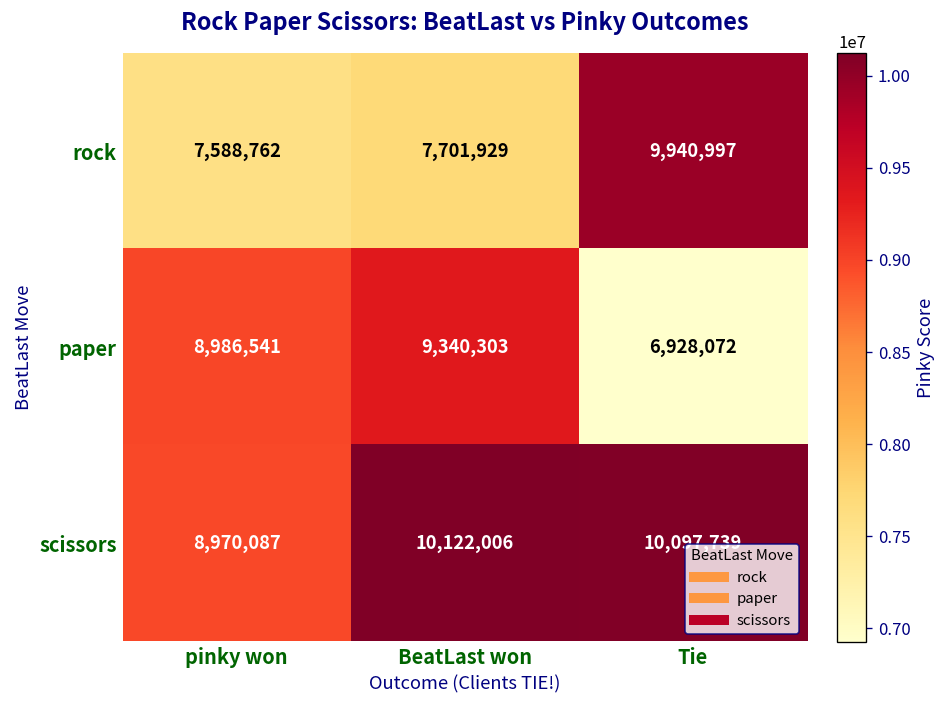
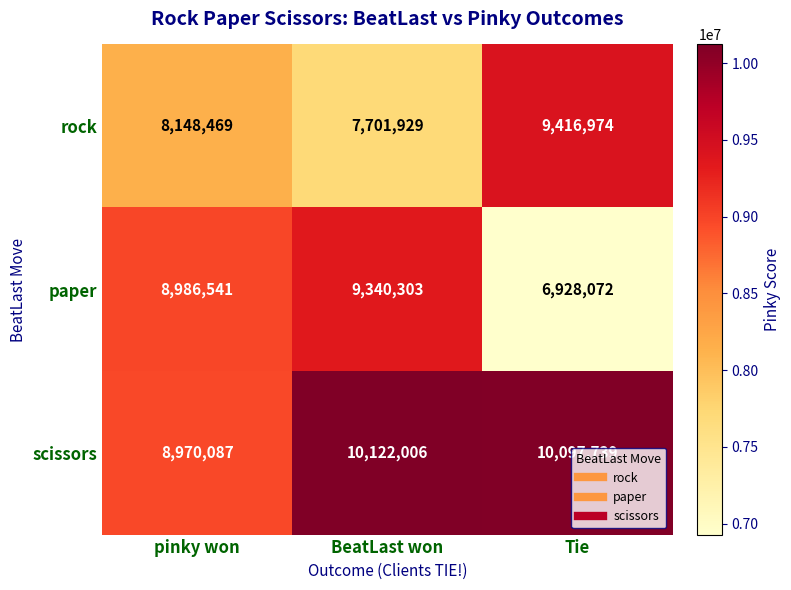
rock, pinky won: 7,588,762 -> 8,148,469
rock, Tie: 9,940,997 -> 9,416,974
